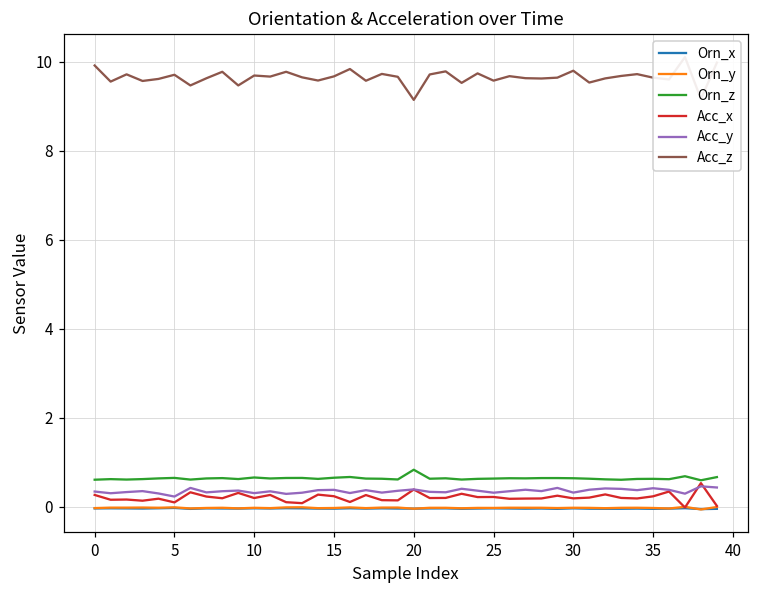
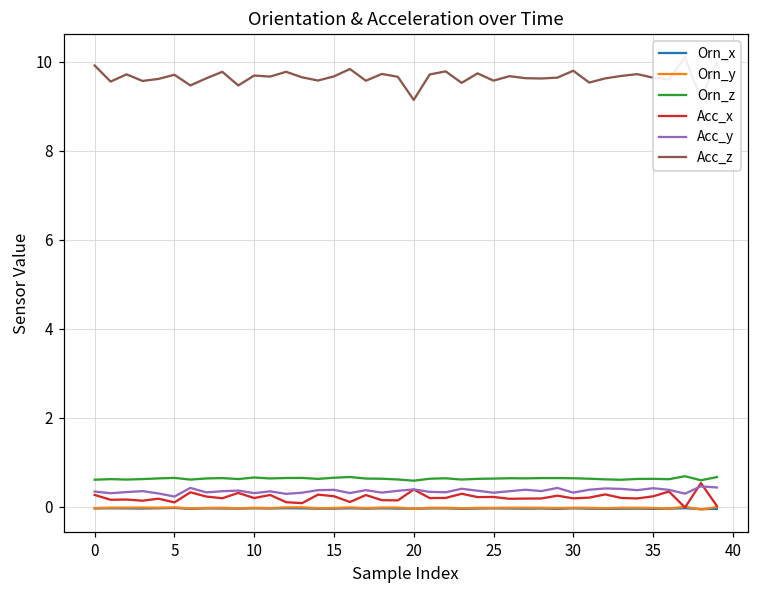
Orn_z, 20: 0.8 -> 0.6
